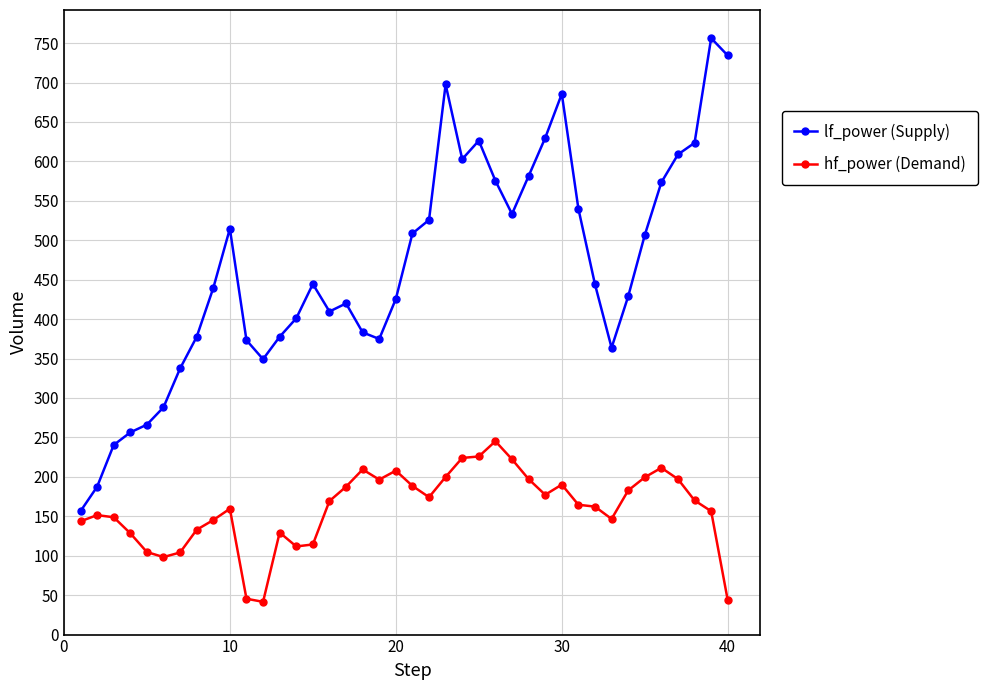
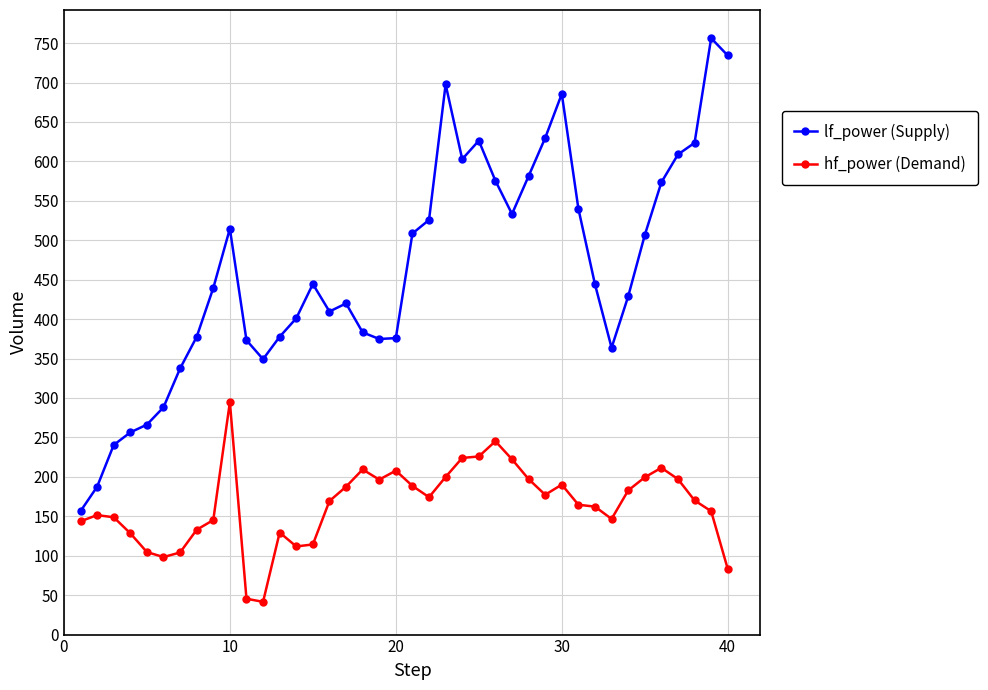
hf_power (Demand), 10: 160 -> 290
lf_power (Supply), 20: 430 -> 380
hf_power (Demand), 40: 40 -> 80
